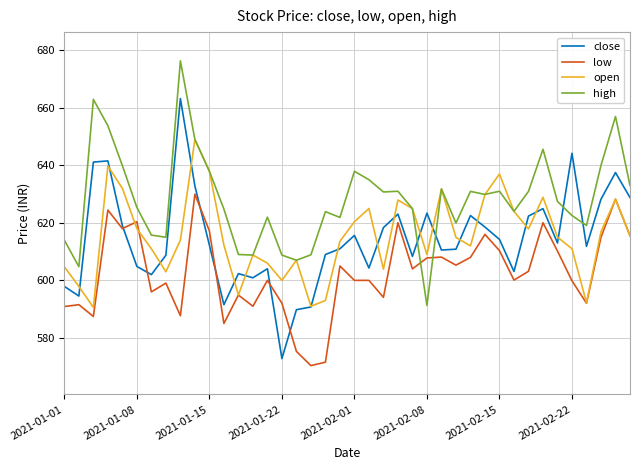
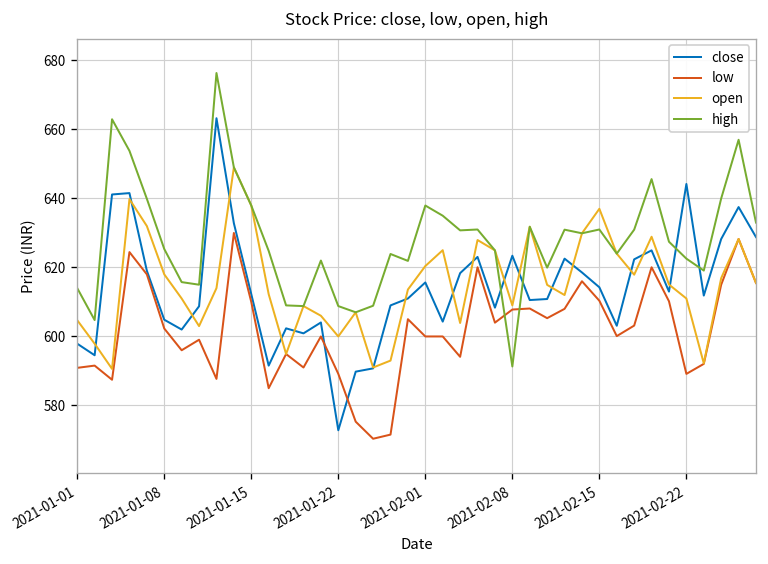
low, 2021-01-08: 620 -> 602
low, 2021-01-15: 617 -> 610
low, 2021-01-22: 592 -> 589
low, 2021-02-22: 600 -> 589
